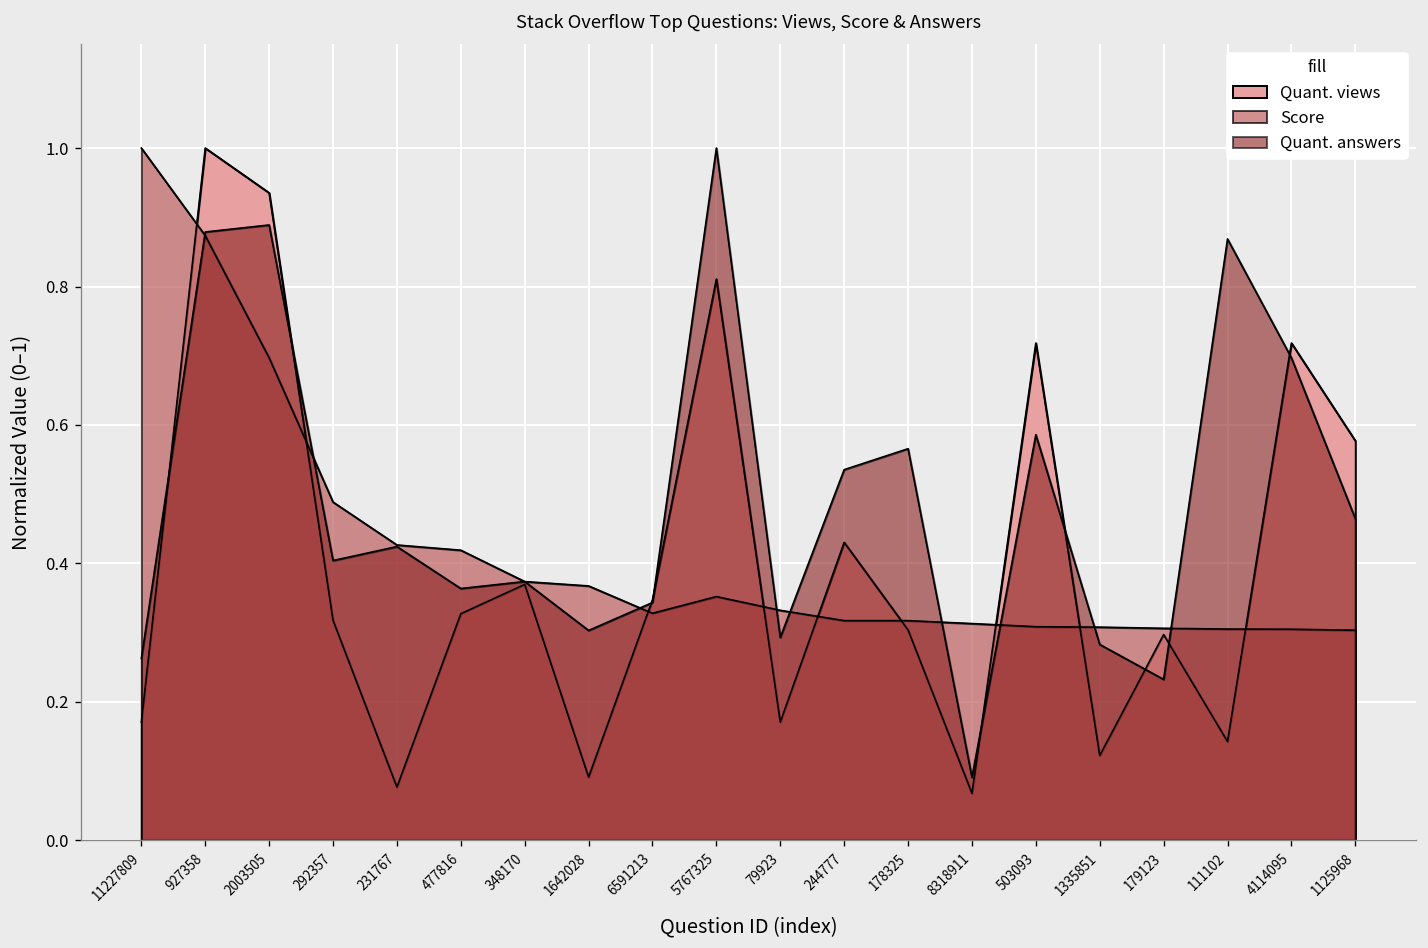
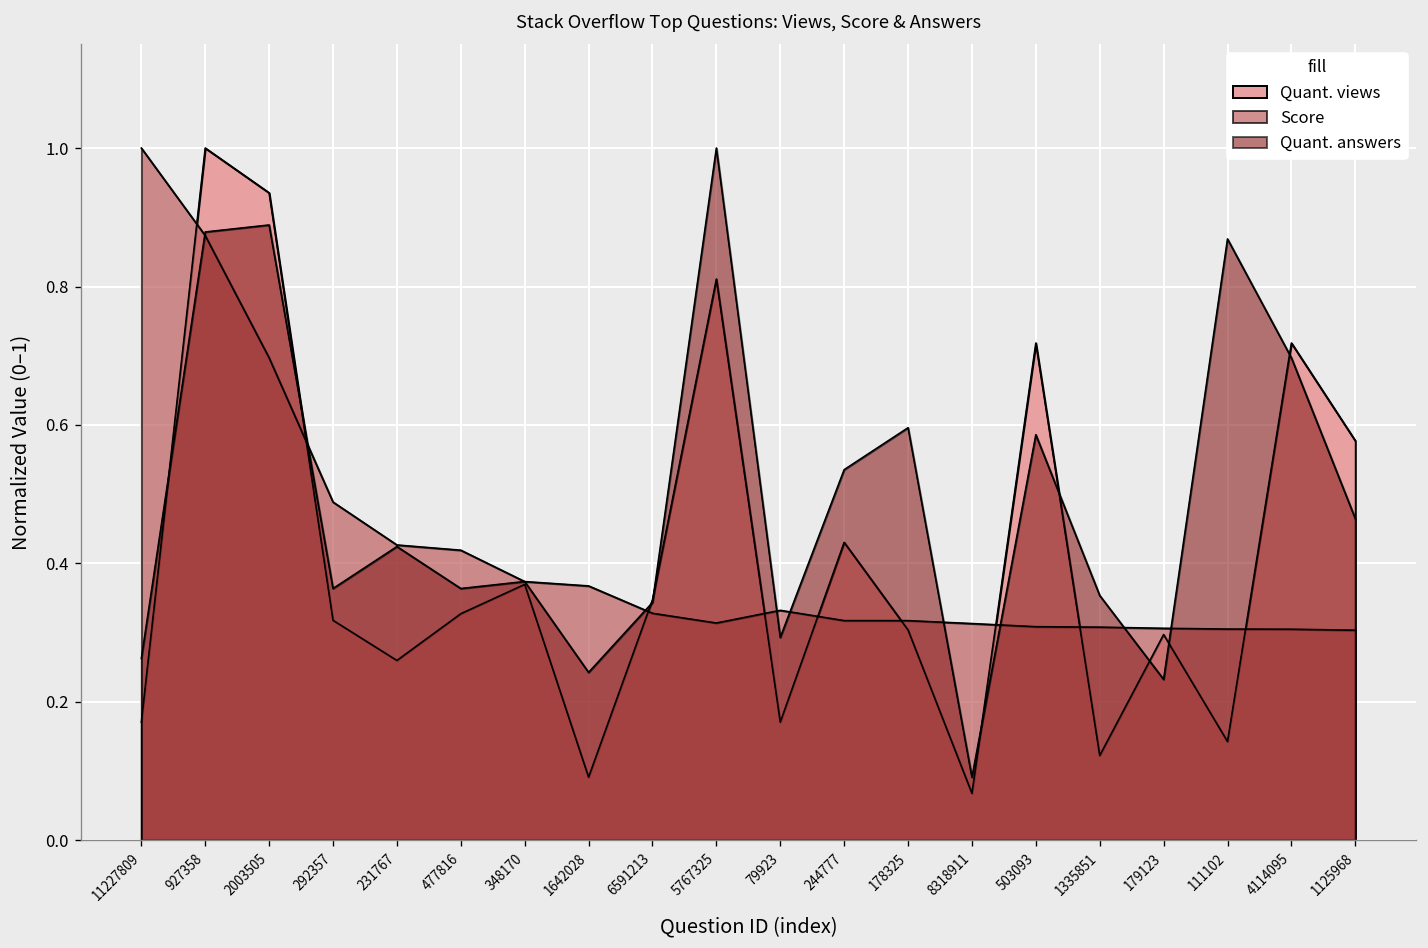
Quant. answers, 292357: 0.40 -> 0.36
Quant. views, 231767: 0.08 -> 0.26
Quant. answers, 1642028: 0.30 -> 0.24
Score, 5767325: 0.35 -> 0.31
Quant. answers, 178325: 0.57 -> 0.60
Quant. answers, 1335851: 0.28 -> 0.35
